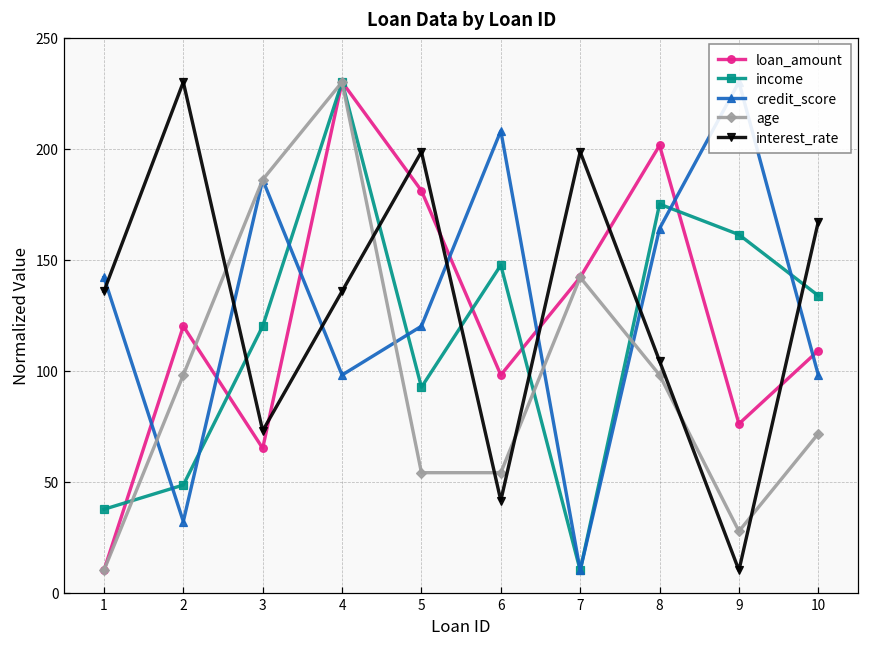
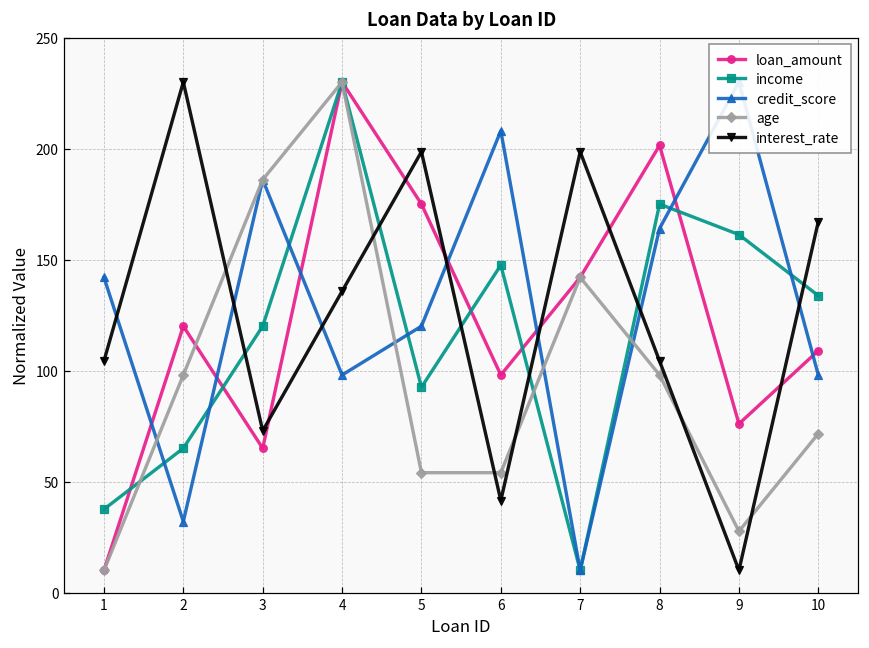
interest_rate, 1: 136 -> 104
income, 2: 48 -> 65
loan_amount, 5: 181 -> 175
